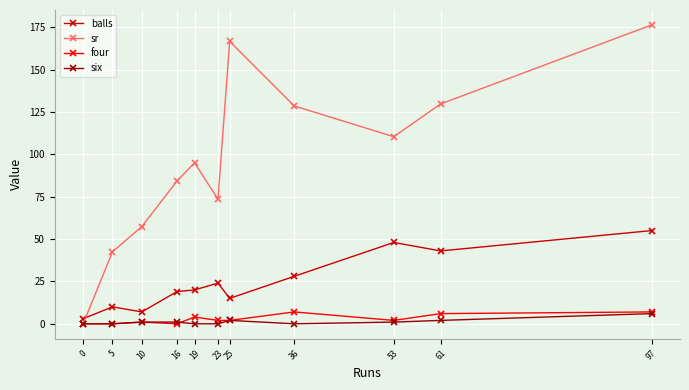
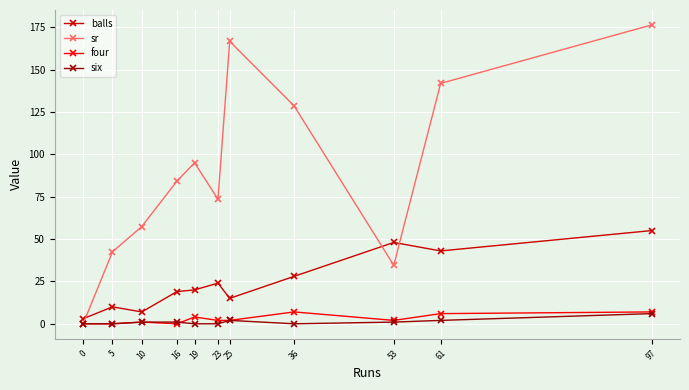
sr, 53: 110 -> 35
sr, 61: 130 -> 142
